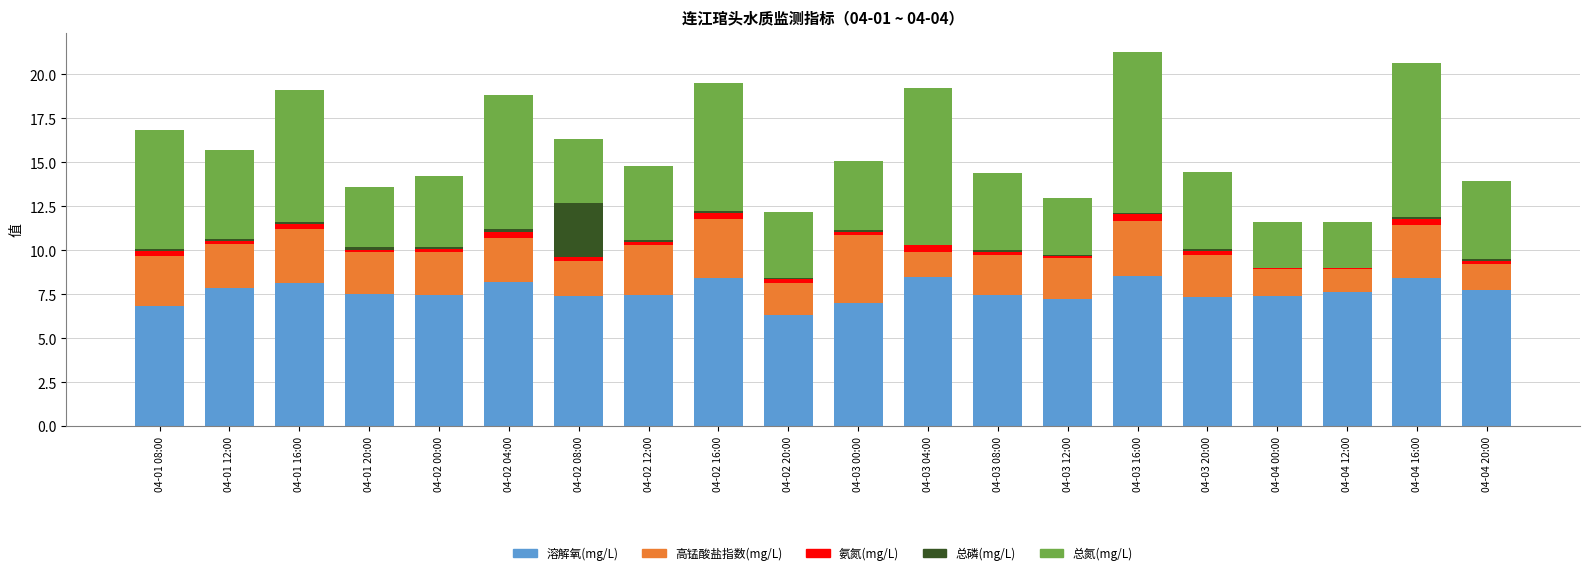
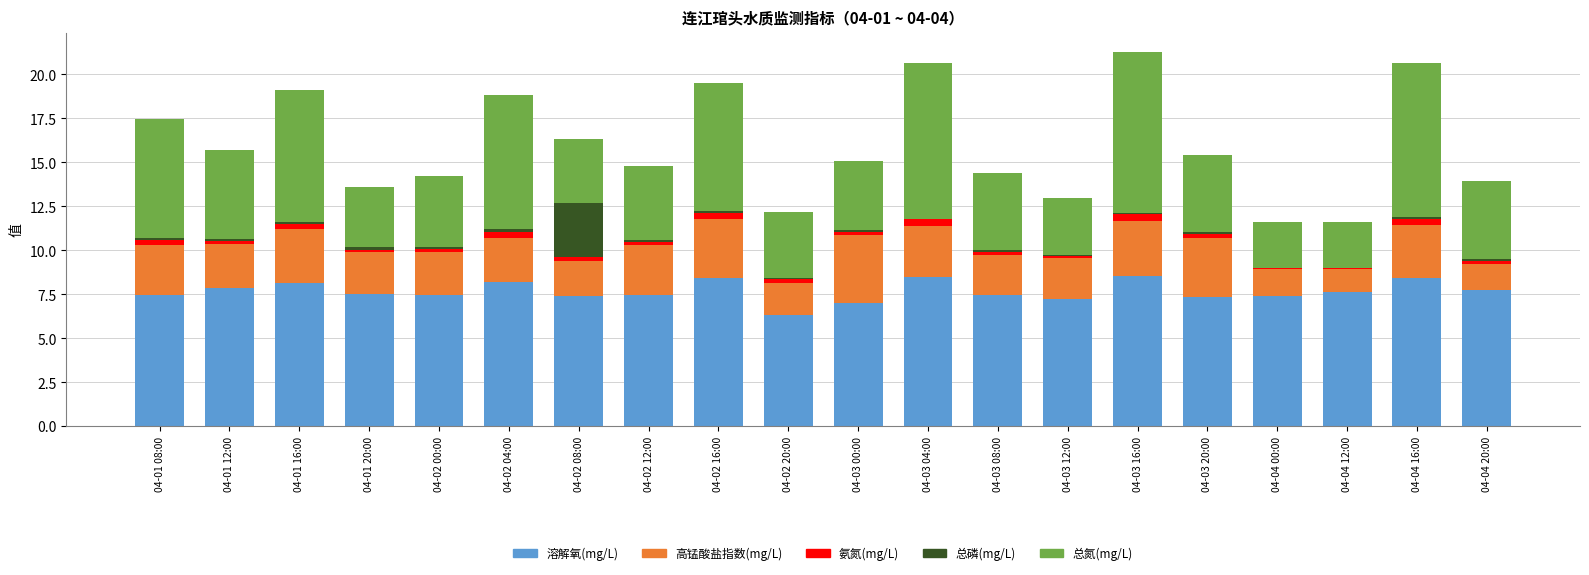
溶解氧(mg/L), 04-01 08:00: 6.9 -> 7.5
高锰酸盐指数(mg/L), 04-03 04:00: 1.4 -> 2.9
高锰酸盐指数(mg/L), 04-03 20:00: 2.4 -> 3.4
